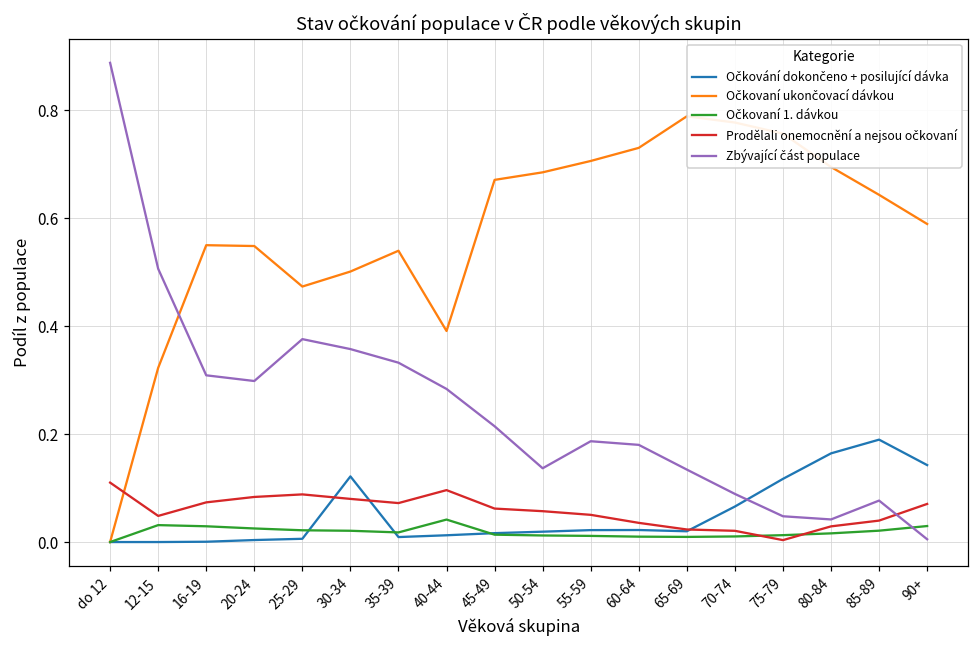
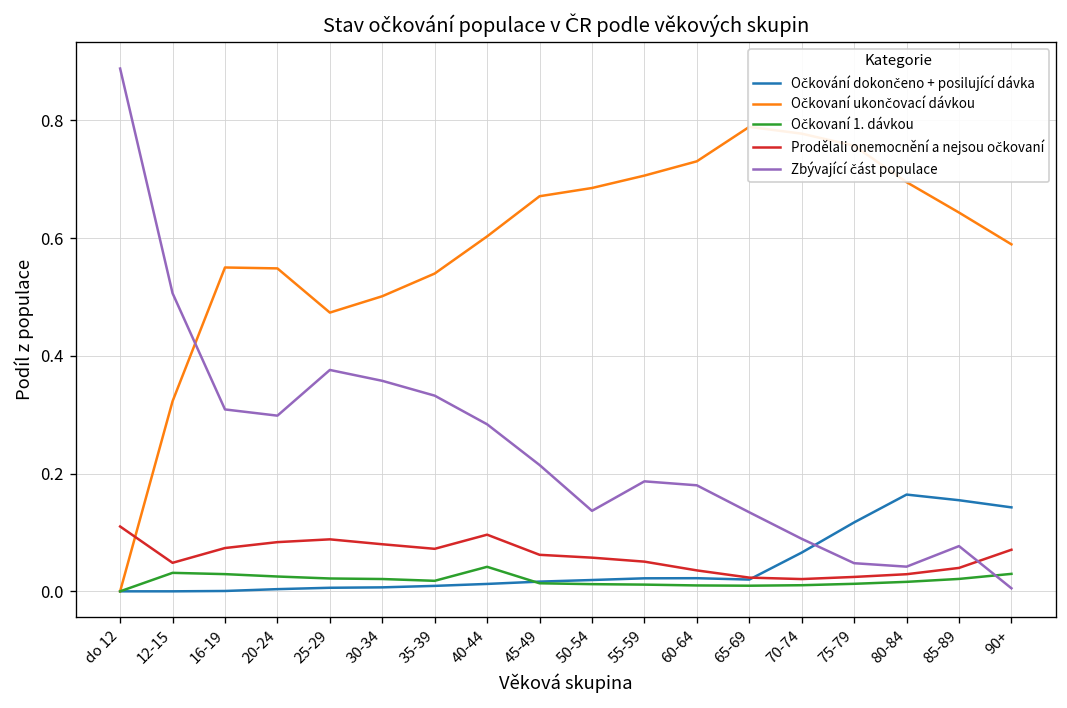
Očkování dokončeno + posilující dávka, 30-34: 0.12 -> 0.01
Očkovaní ukončovací dávkou, 40-44: 0.39 -> 0.60
Prodělali onemocnění a nejsou očkovaní, 75-79: 0.00 -> 0.02
Očkování dokončeno + posilující dávka, 85-89: 0.19 -> 0.15
